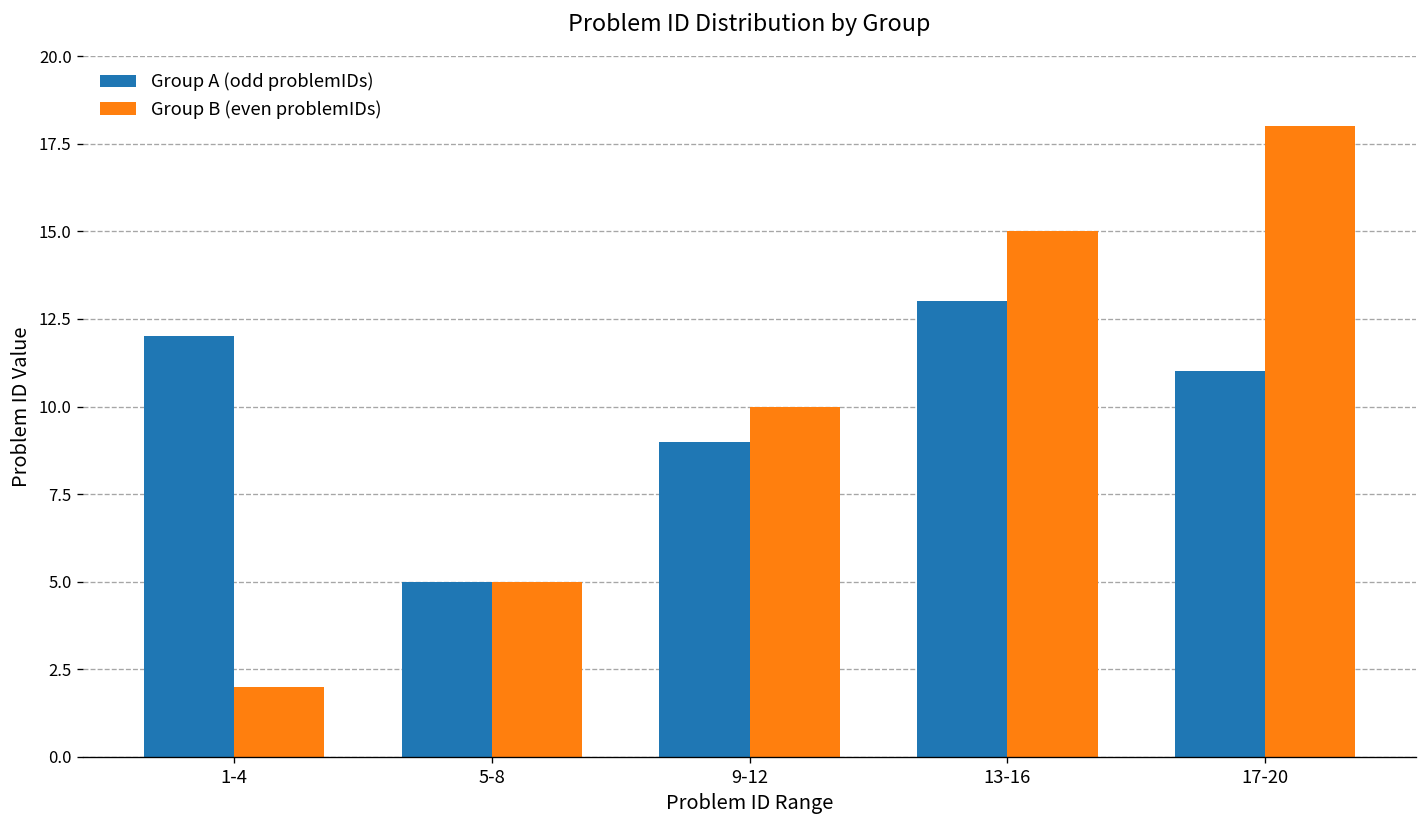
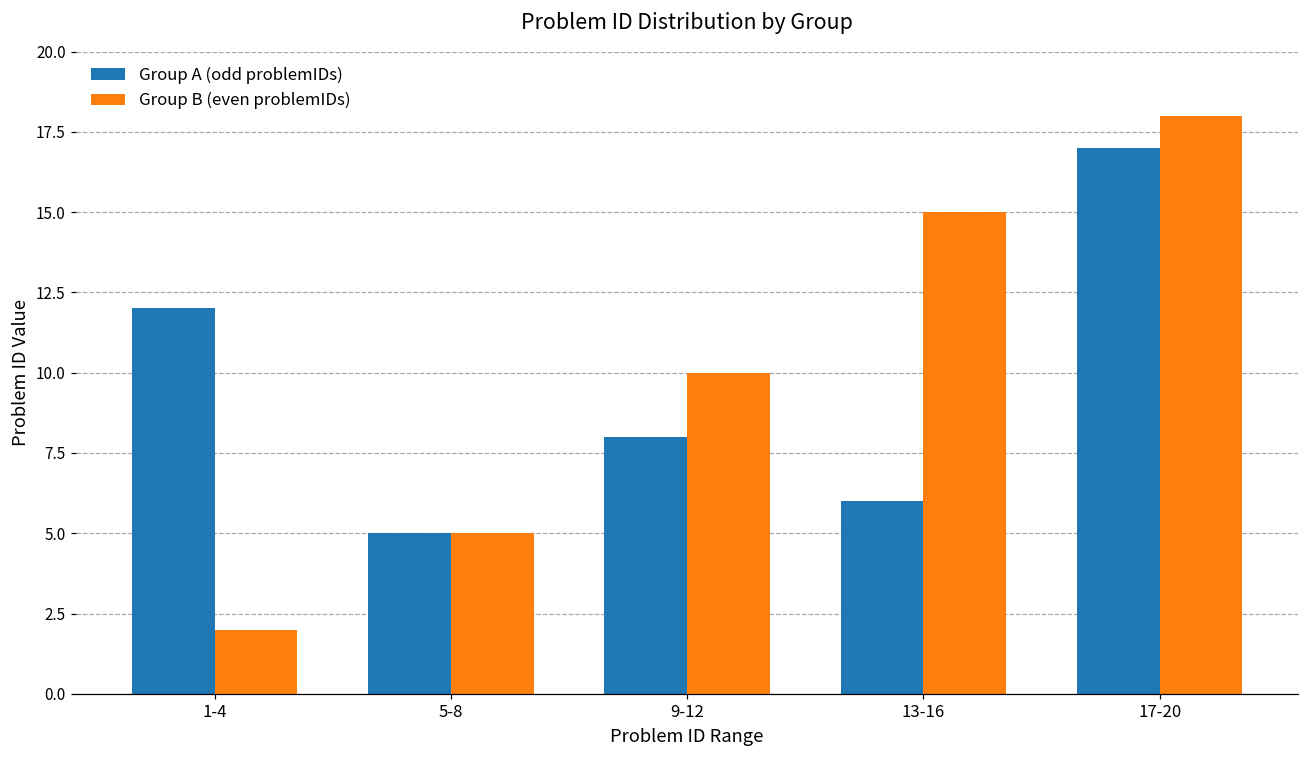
Group A (odd problemIDs), 9-12: 9 -> 8
Group A (odd problemIDs), 13-16: 13 -> 6
Group A (odd problemIDs), 17-20: 11 -> 17
